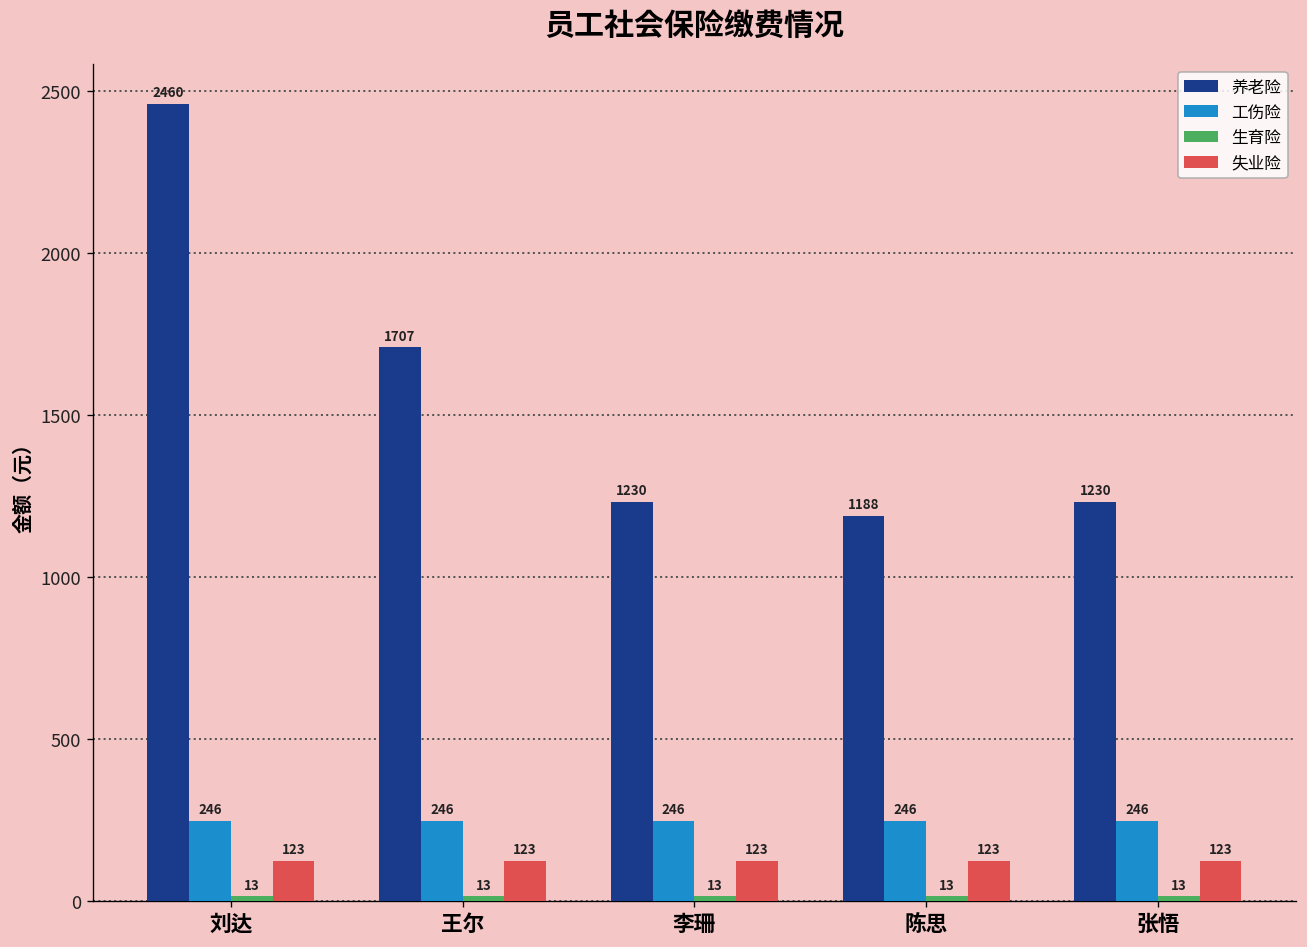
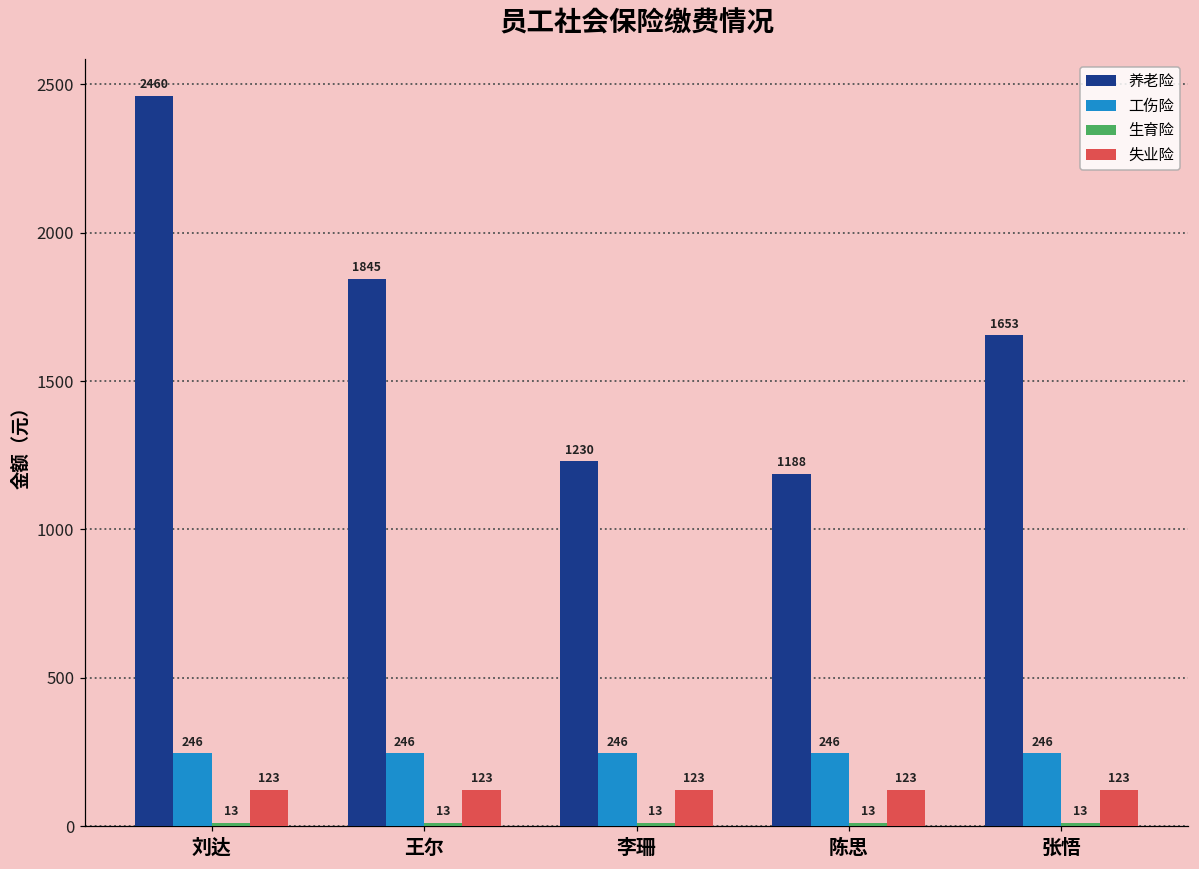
养老险, 王尔: 1707 -> 1845
养老险, 张悟: 1230 -> 1653
